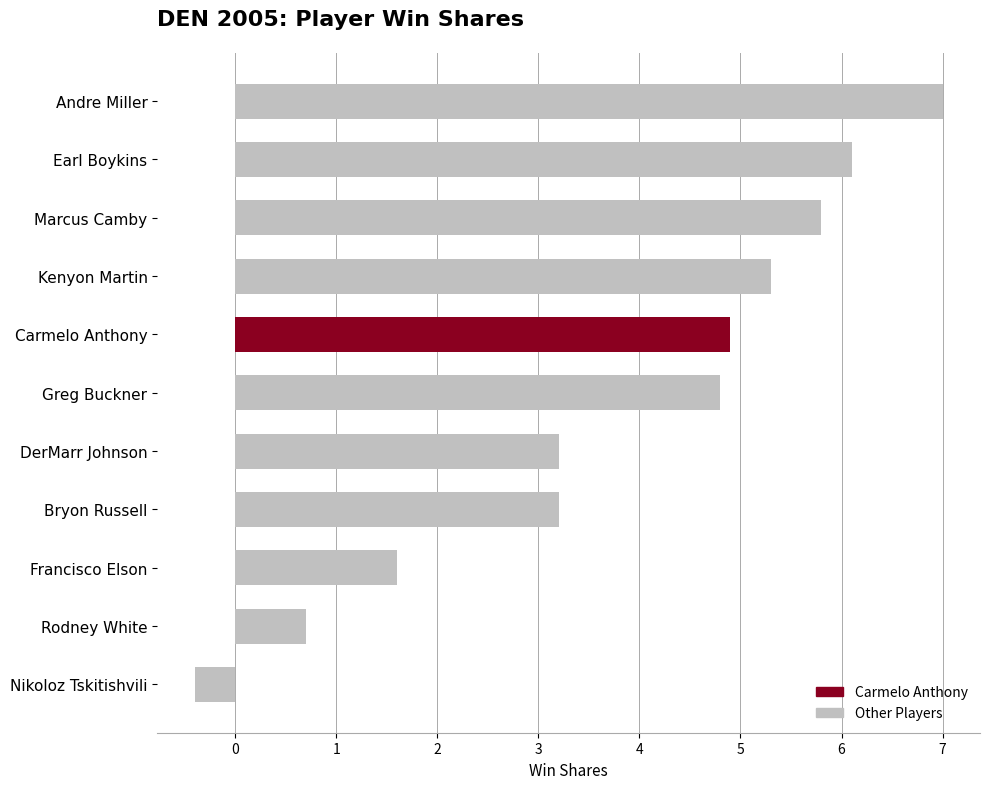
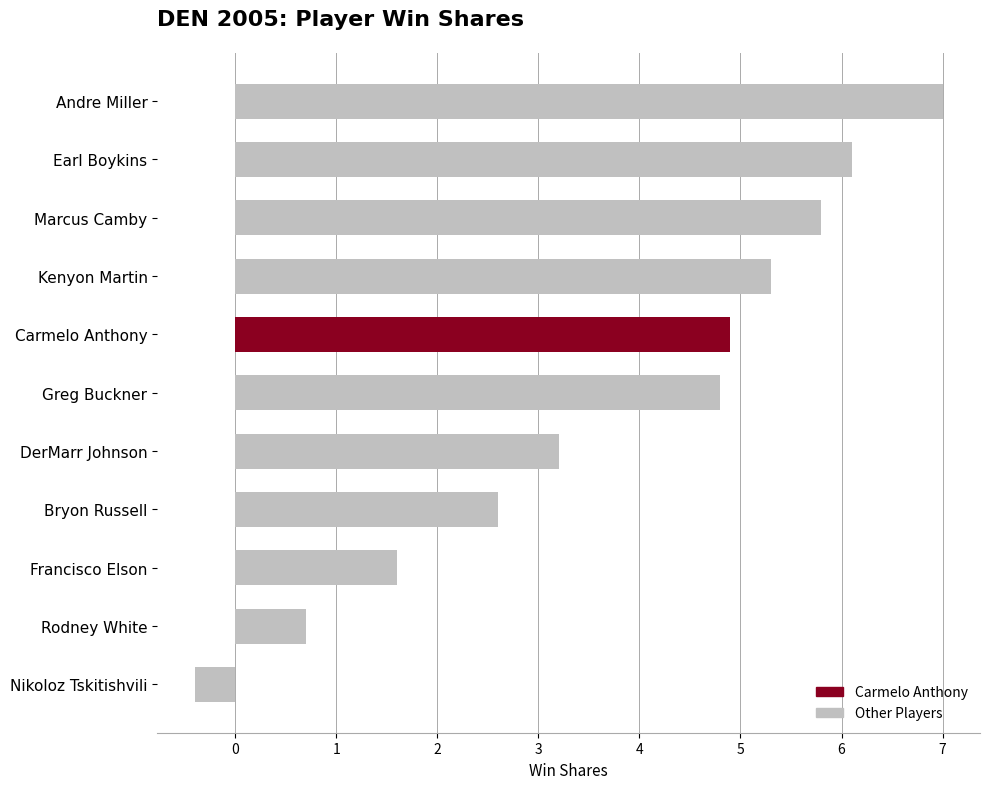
Bryon Russell: 3.2 -> 2.6
